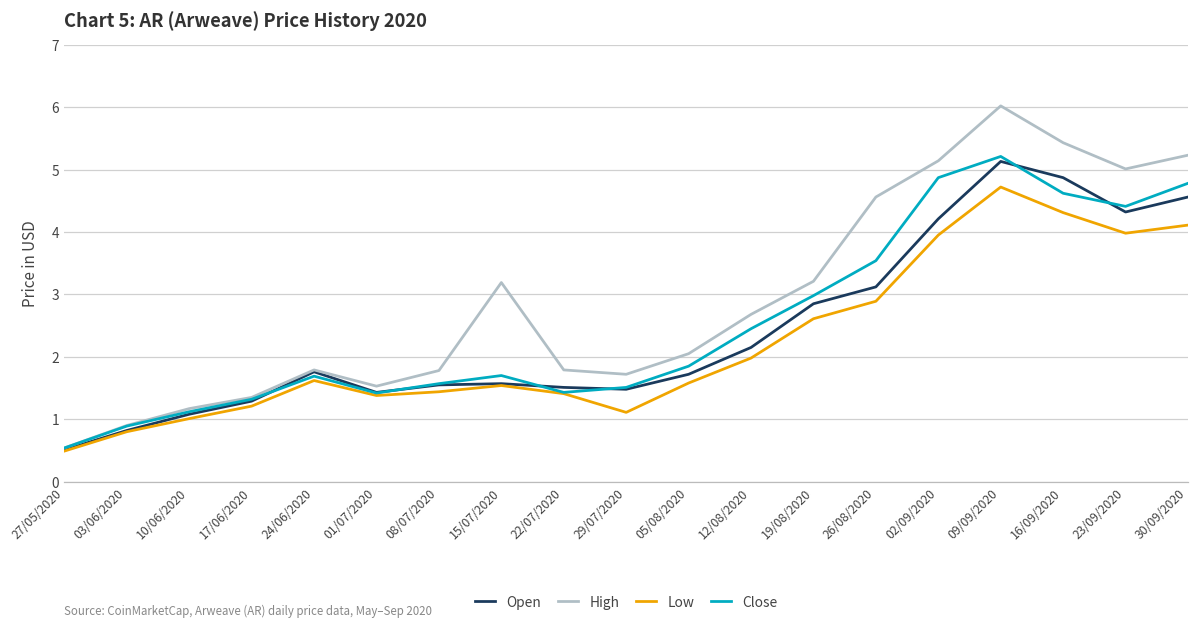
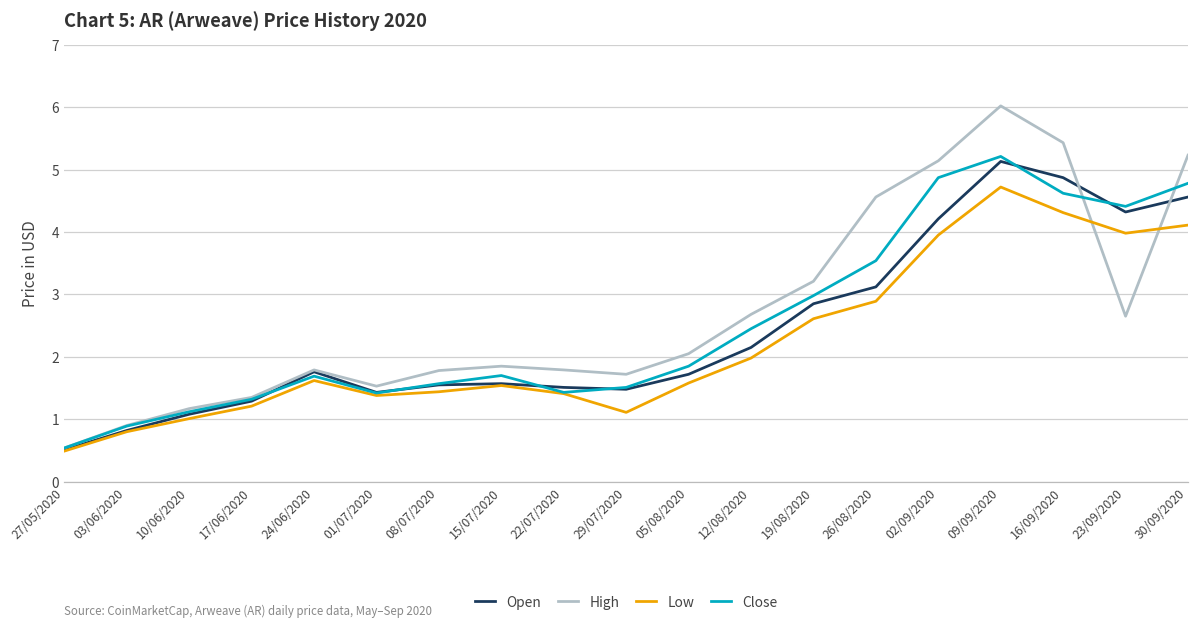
High, 15/07/2020: 3.2 -> 1.9
High, 23/09/2020: 5.0 -> 2.7
